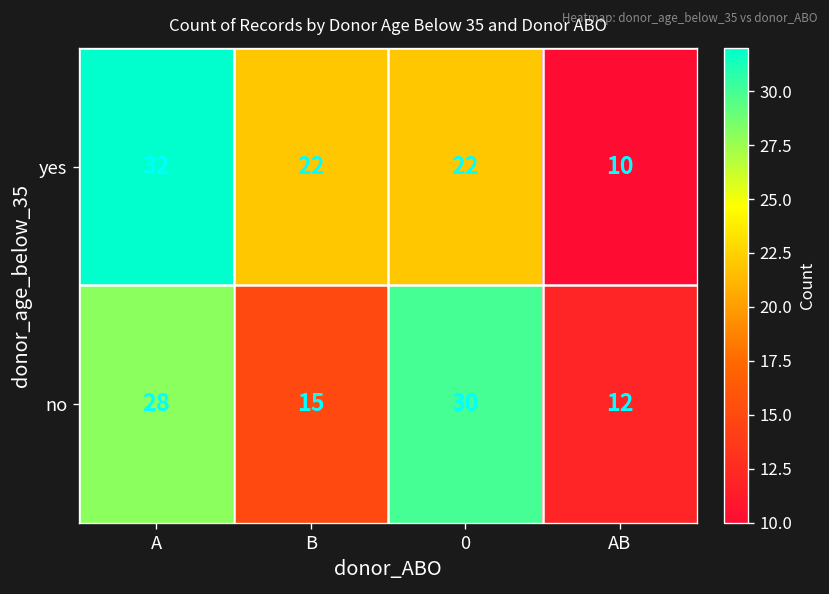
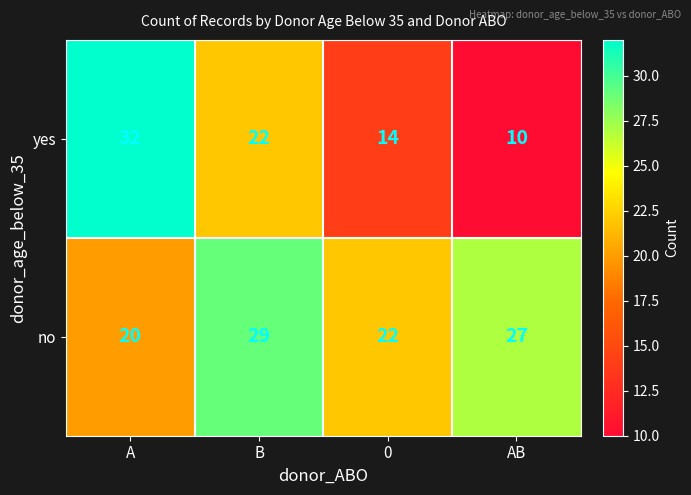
yes, 0: 22 -> 14
no, A: 28 -> 20
no, B: 15 -> 29
no, 0: 30 -> 22
no, AB: 12 -> 27
